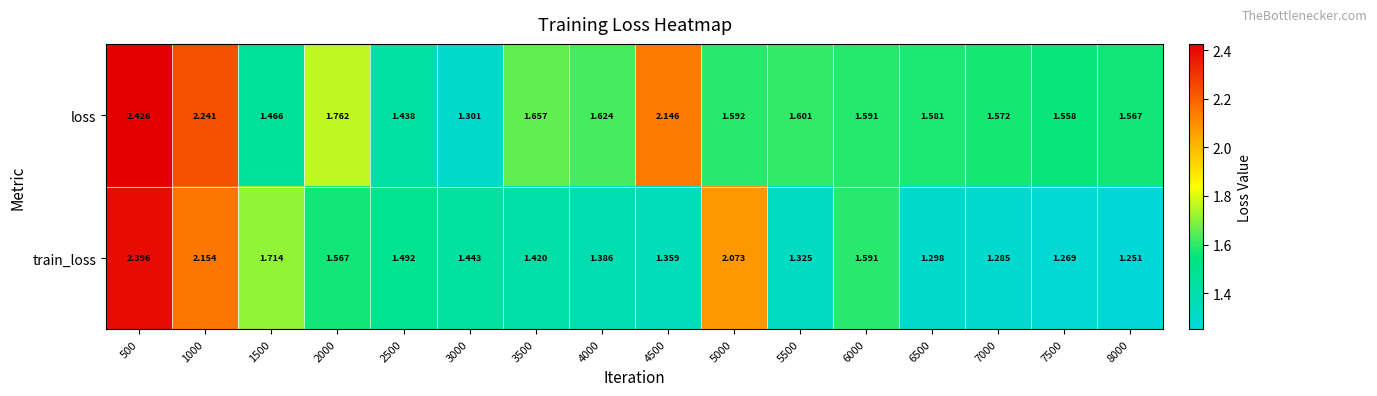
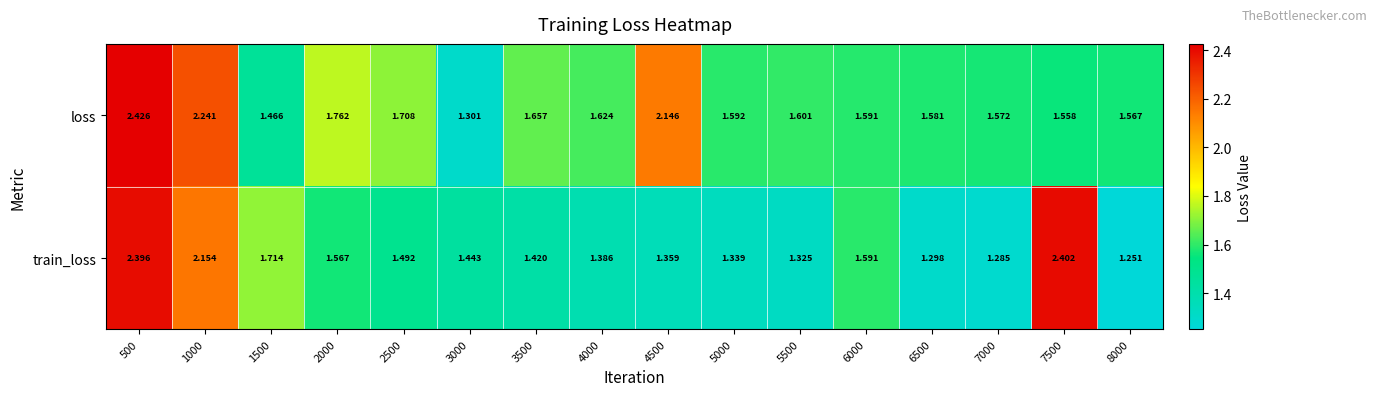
loss, 2500: 1.438 -> 1.708
train_loss, 5000: 2.073 -> 1.339
train_loss, 7500: 1.269 -> 2.402
